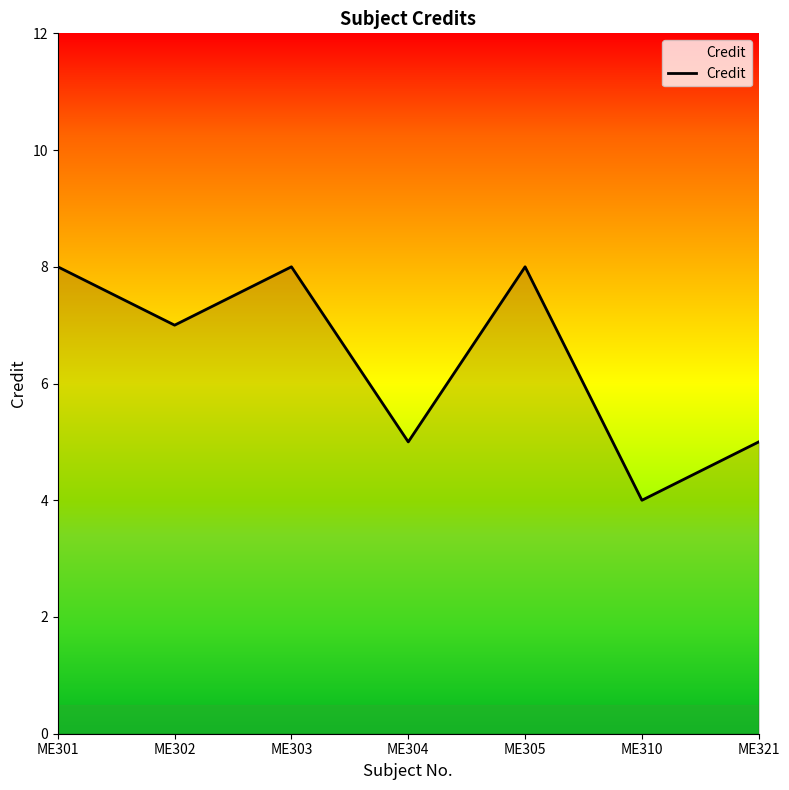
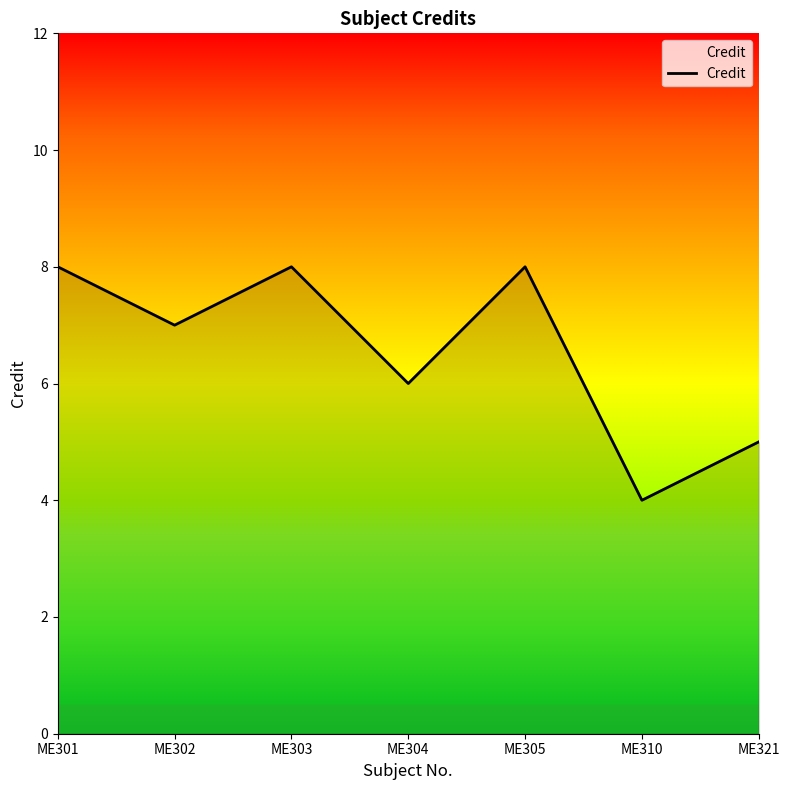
ME304: 5 -> 6
